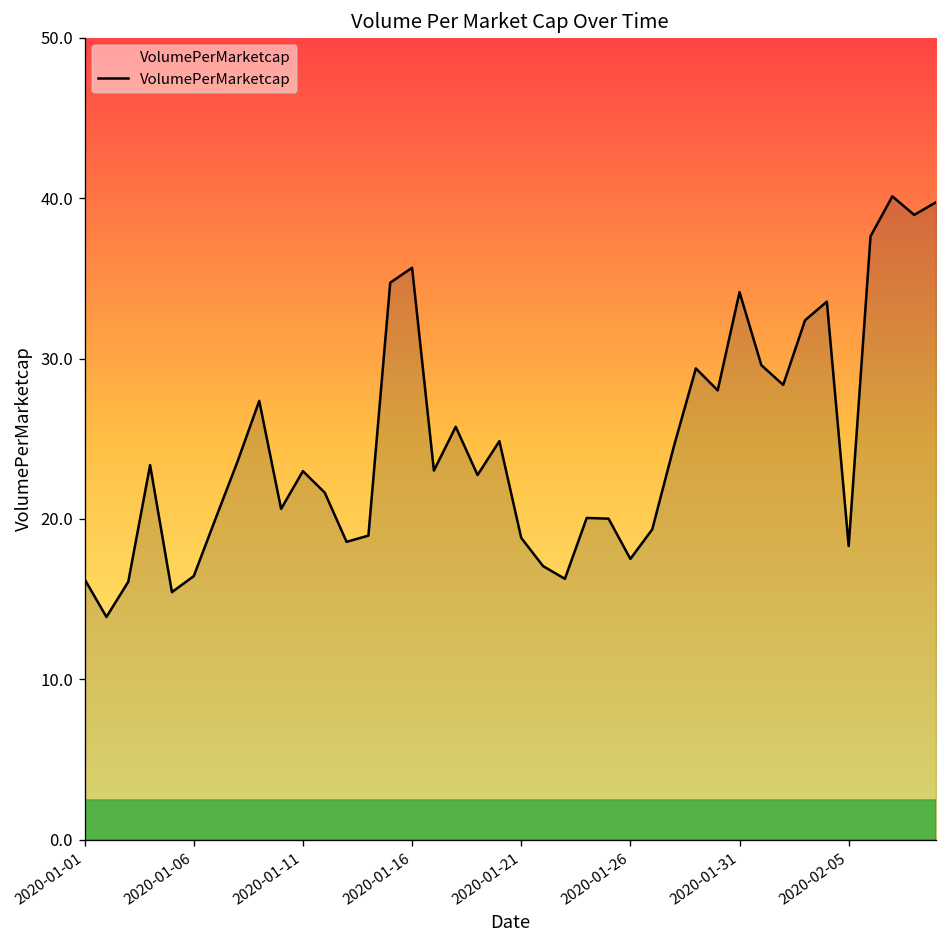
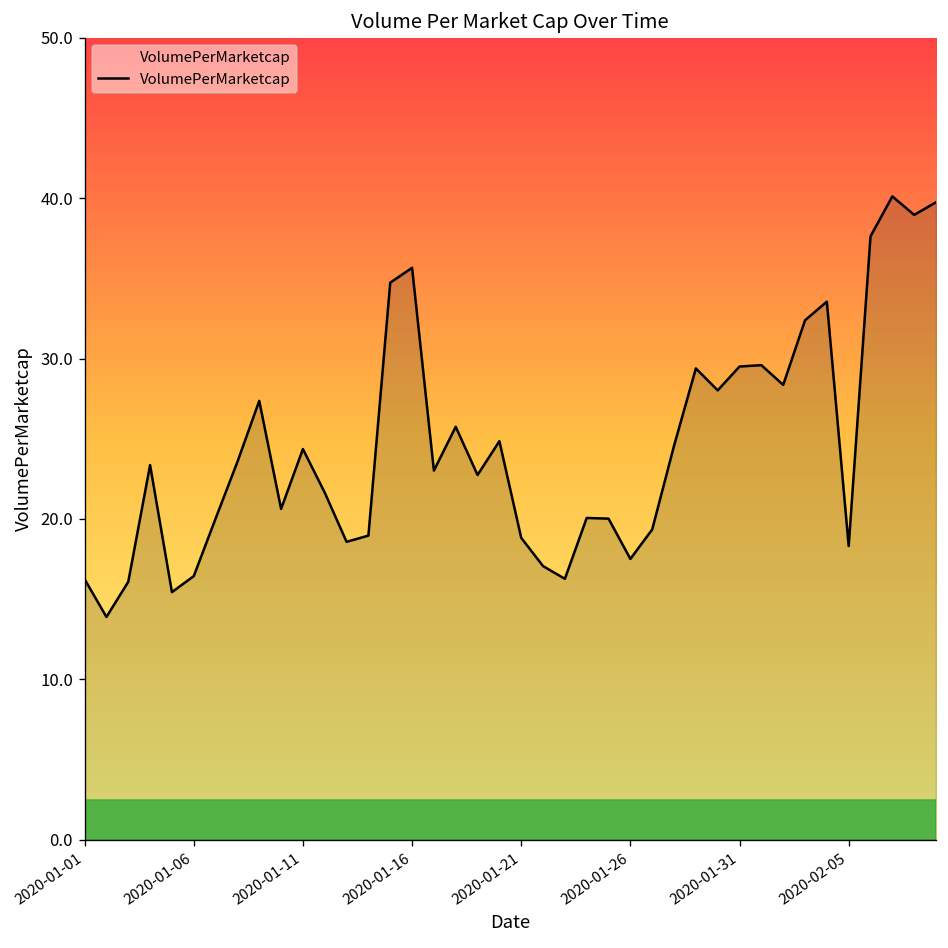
2020-01-11: 23.0 -> 24.4
2020-01-31: 34.1 -> 29.5
